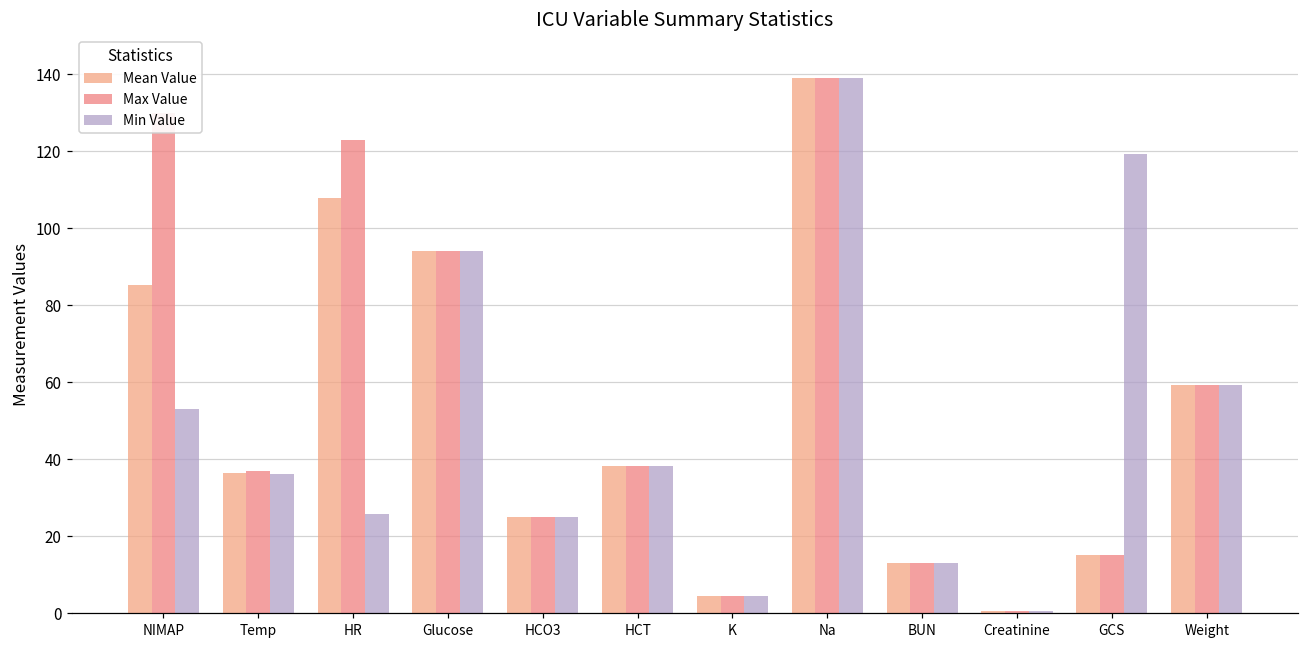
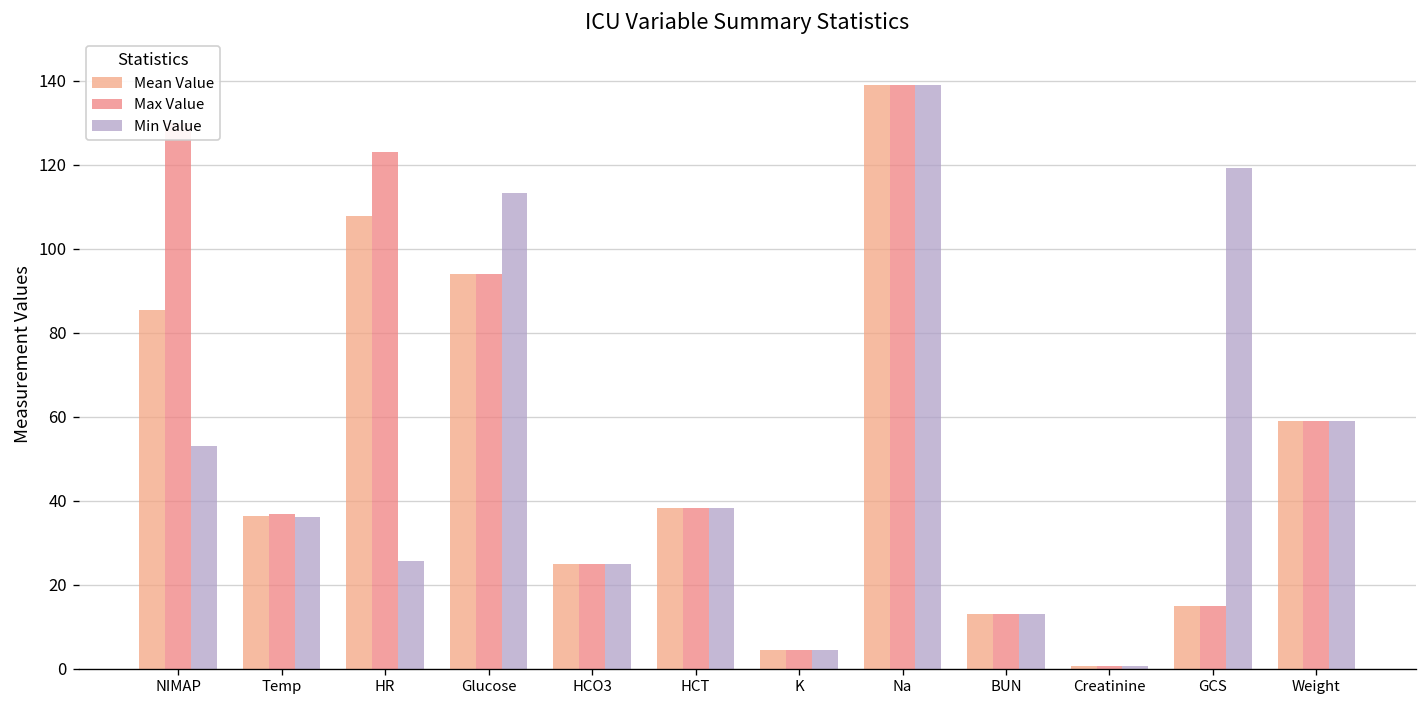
Min Value, Glucose: 94 -> 113
